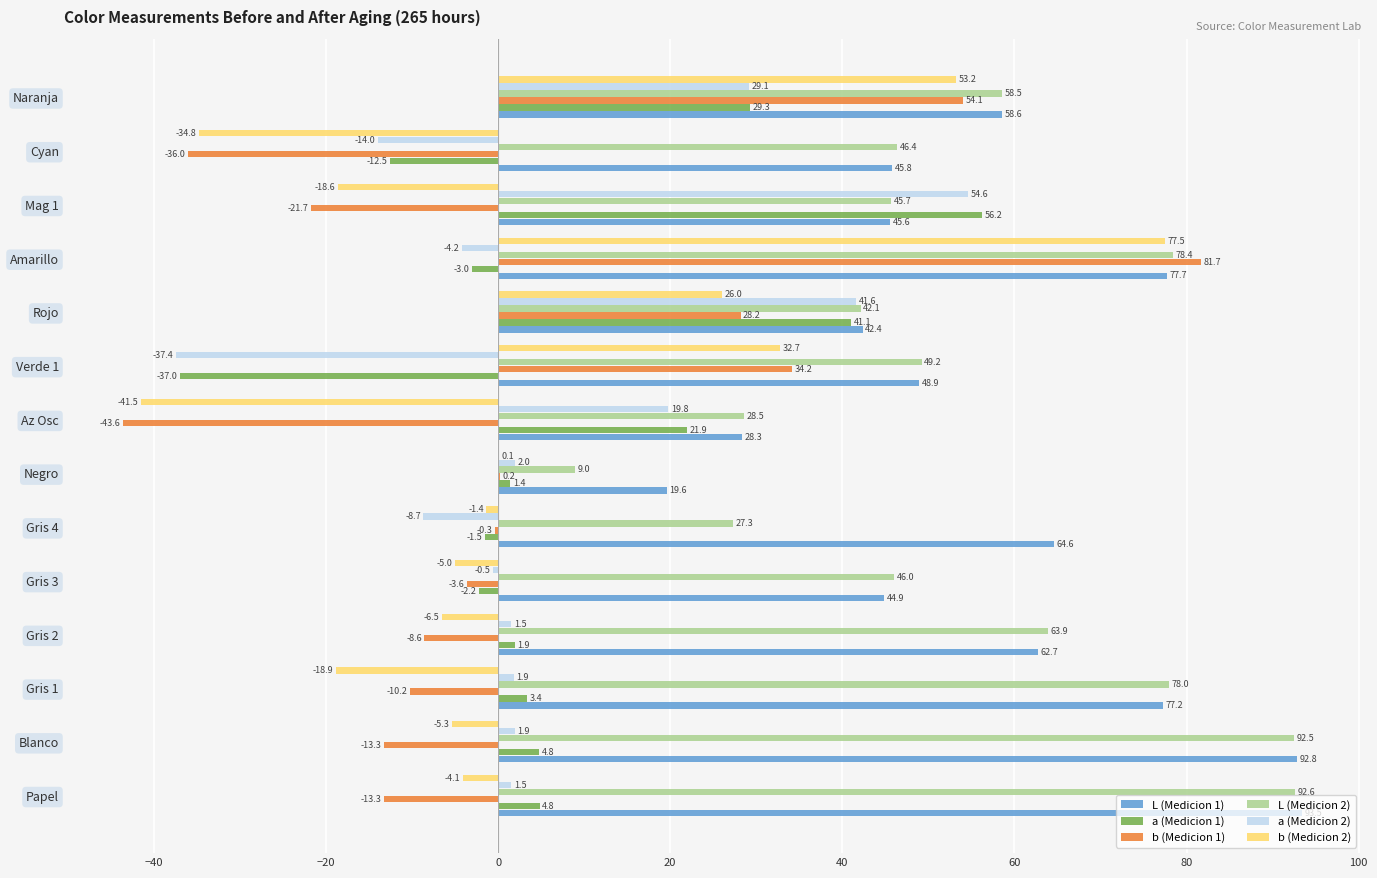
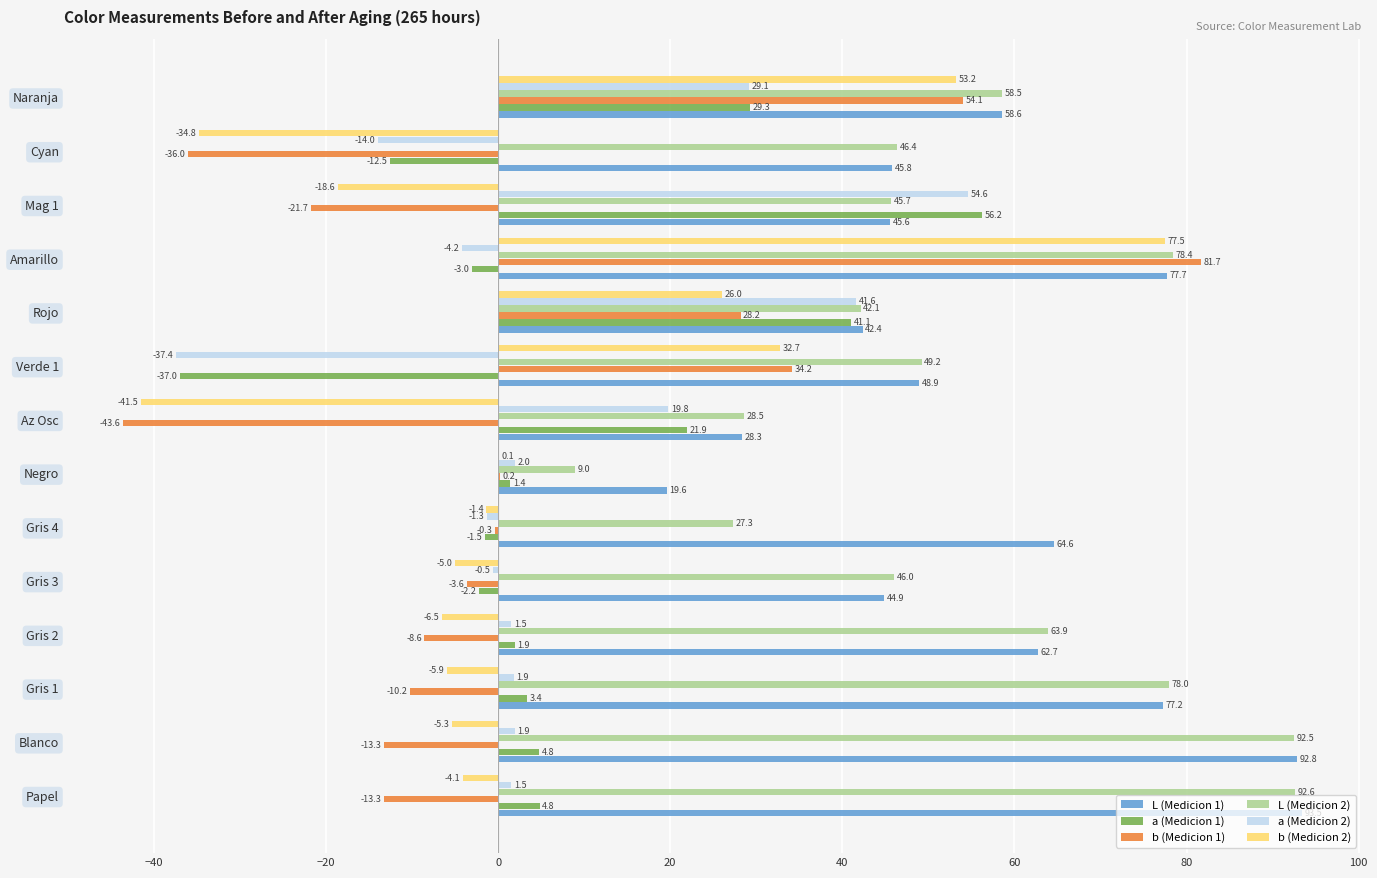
a (Medicion 2), Gris 4: -8.7 -> -1.3
b (Medicion 2), Gris 1: -18.9 -> -5.9
